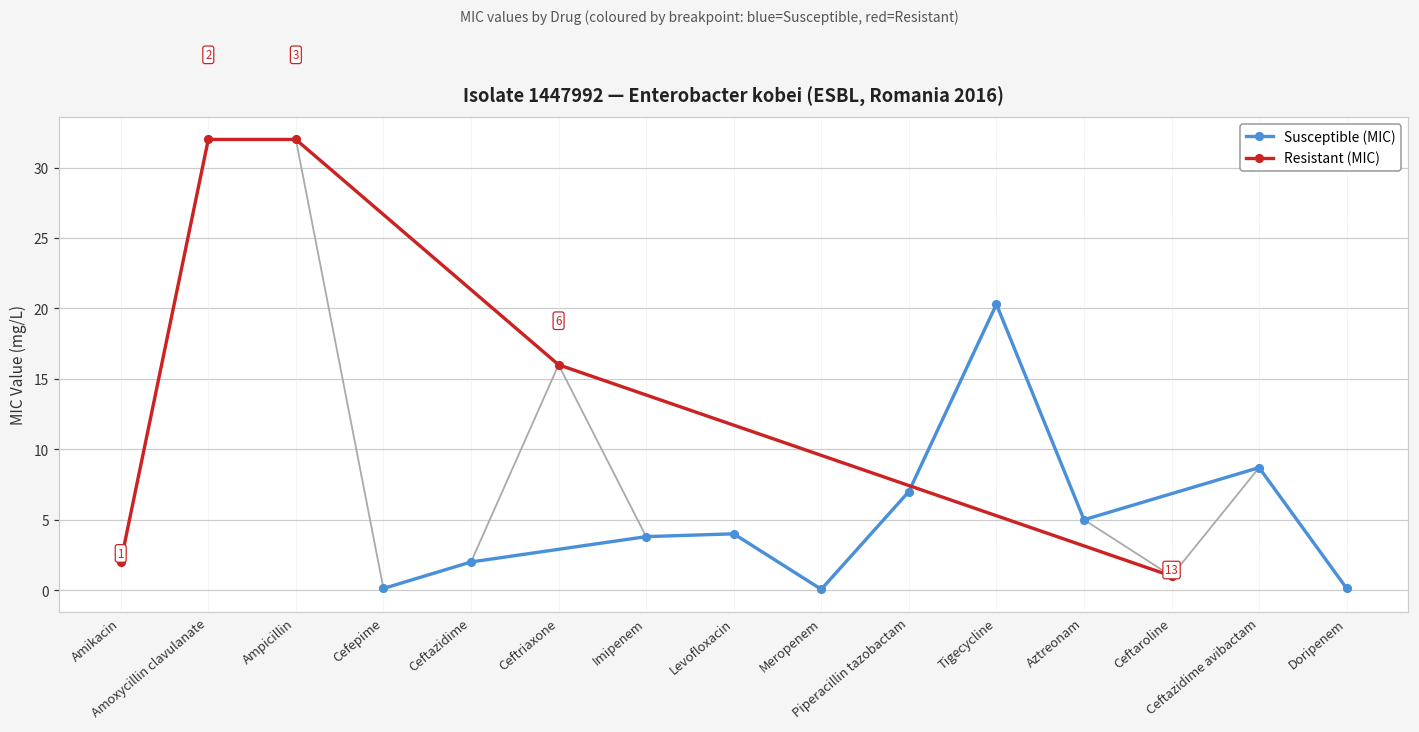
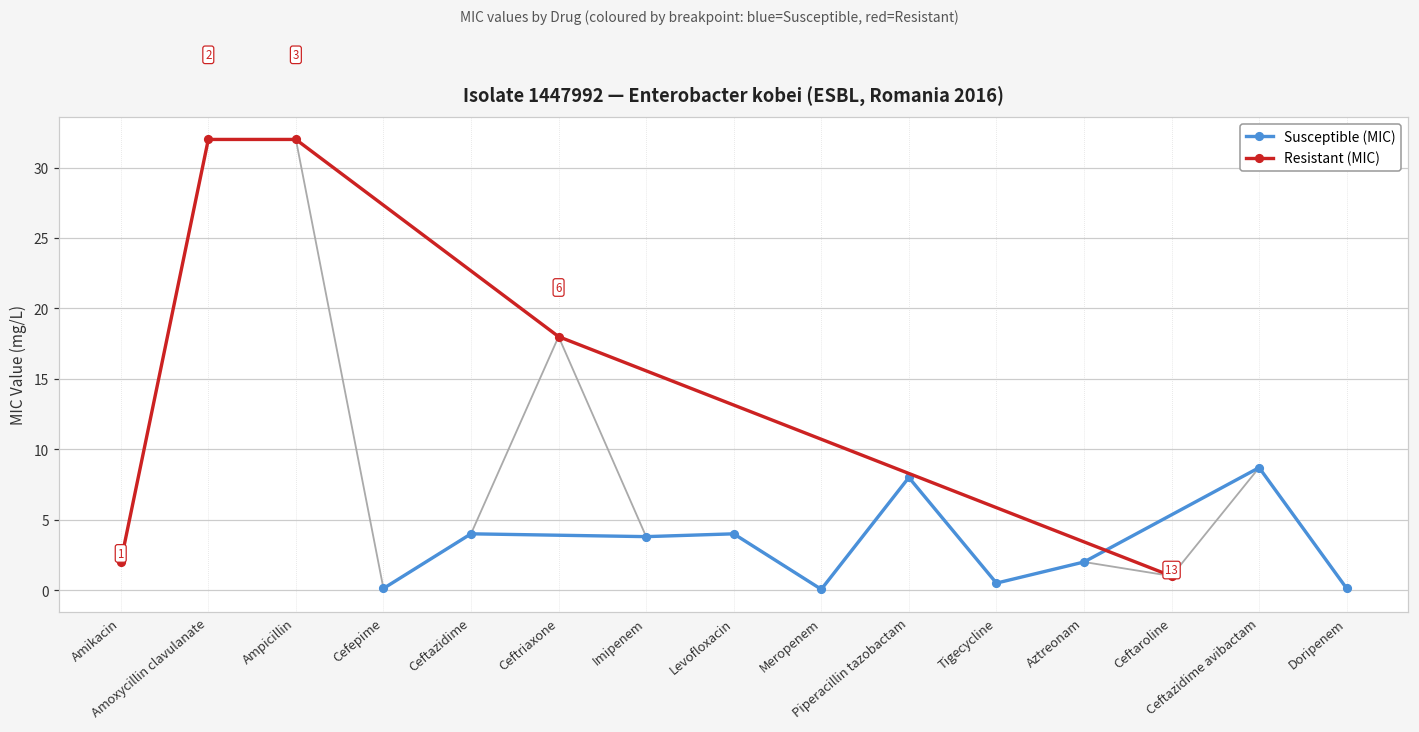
Susceptible (MIC), Ceftazidime: 2 -> 4
Resistant (MIC), Ceftriaxone: 16 -> 18
Susceptible (MIC), Piperacillin tazobactam: 7 -> 8
Susceptible (MIC), Tigecycline: 20.3 -> 0.5
Susceptible (MIC), Aztreonam: 5 -> 2
